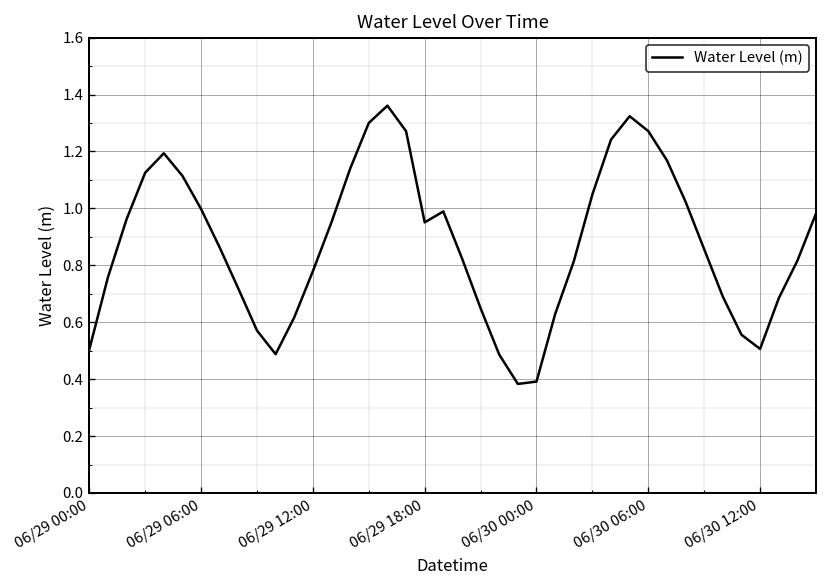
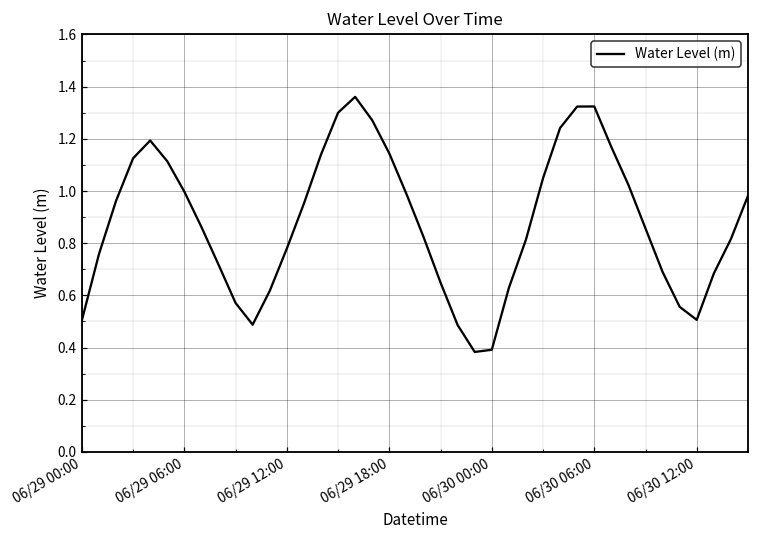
06/29 18:00: 0.95 -> 1.14
06/30 06:00: 1.27 -> 1.32
